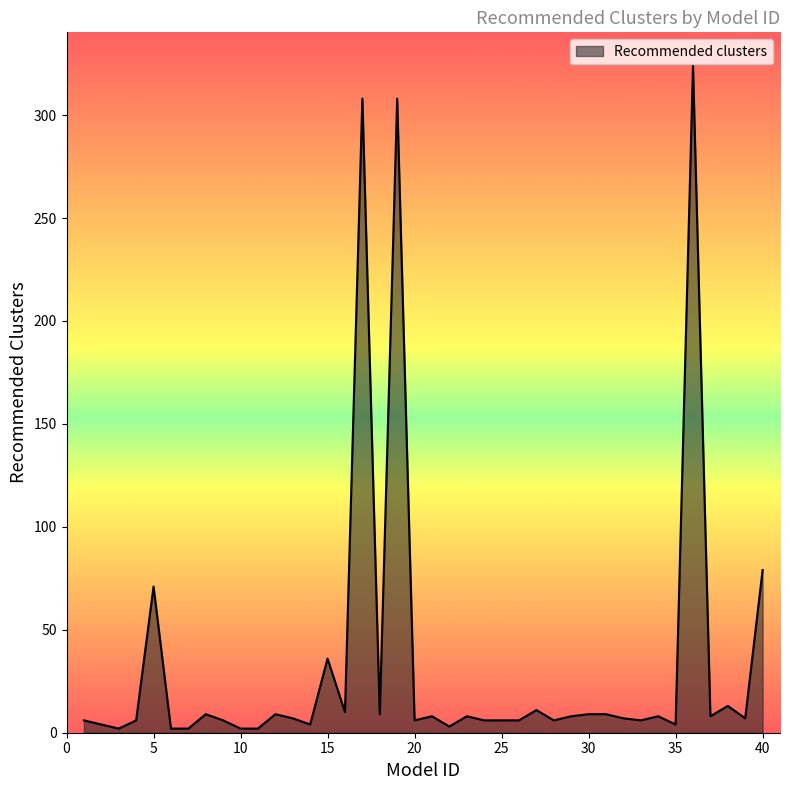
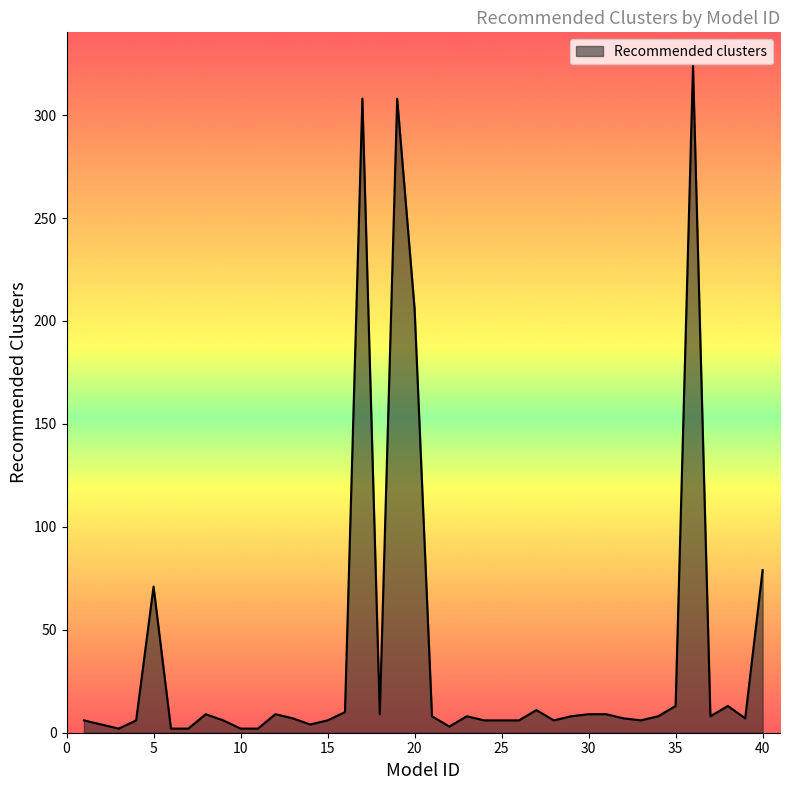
15: 36 -> 6
20: 6 -> 206
35: 4 -> 13
